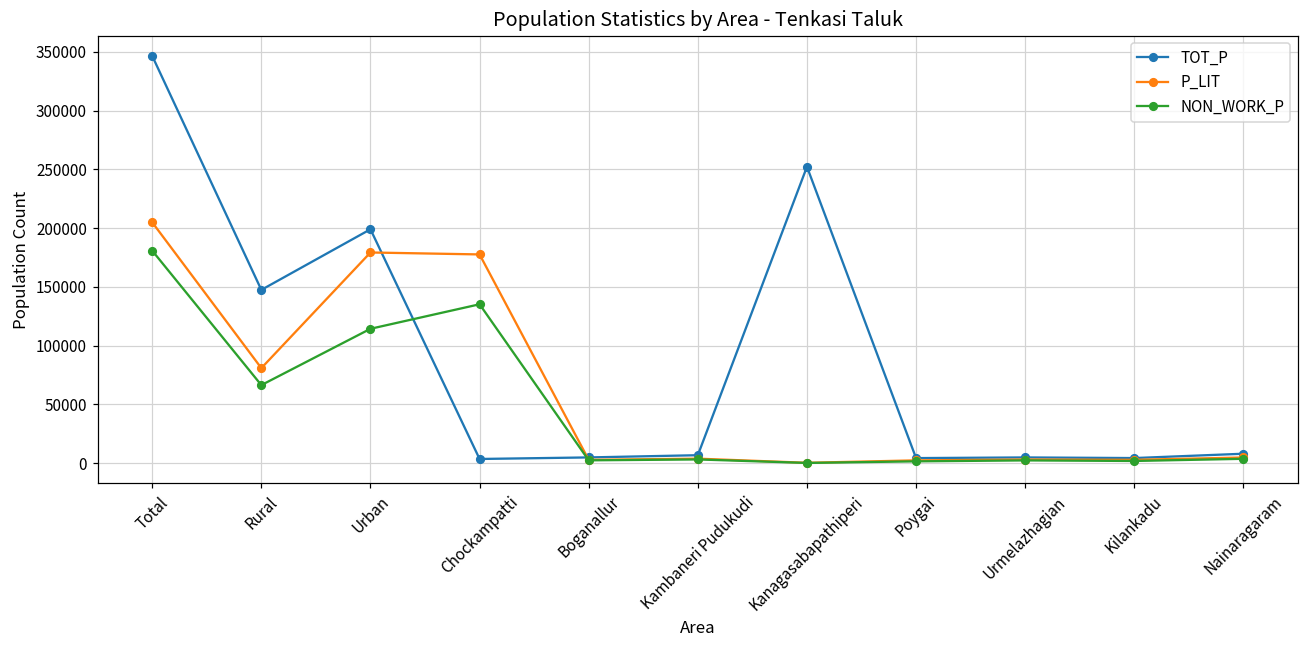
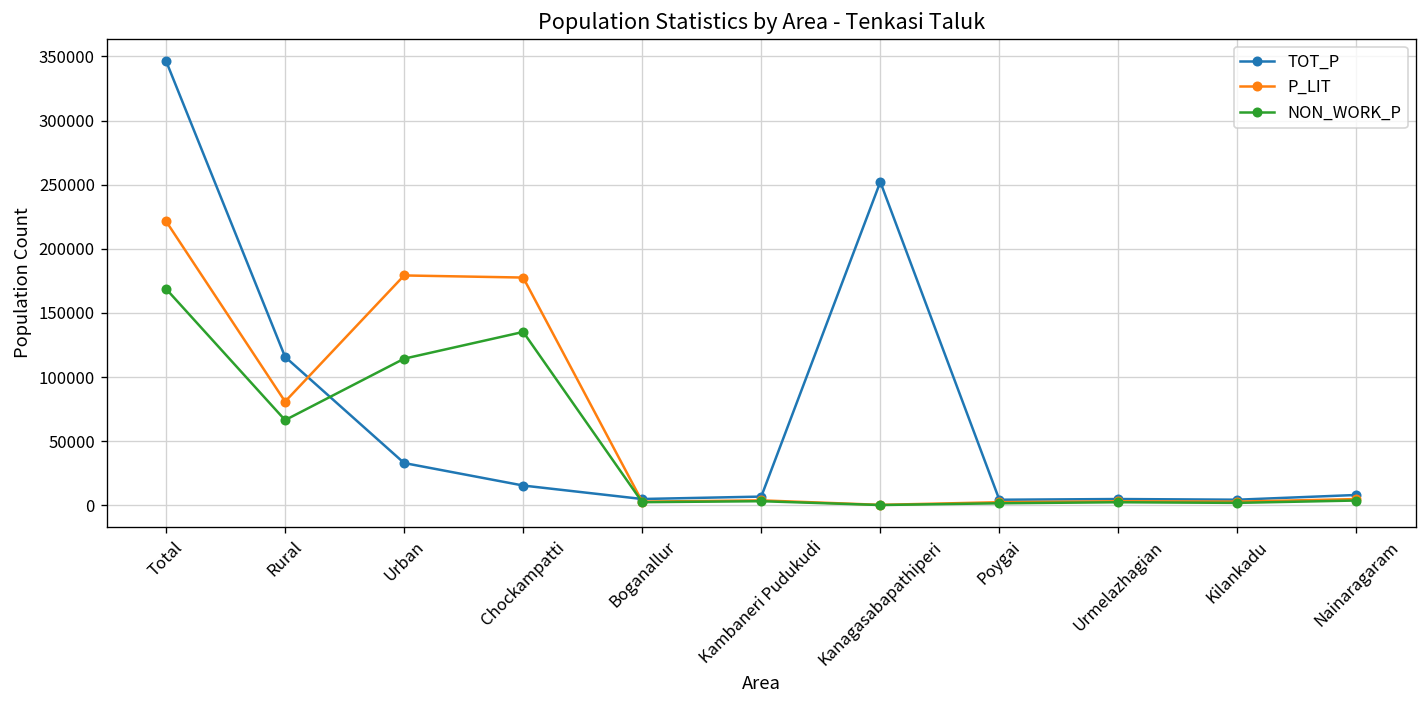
P_LIT, Total: 205000 -> 222000
NON_WORK_P, Total: 181000 -> 169000
TOT_P, Rural: 147000 -> 116000
TOT_P, Urban: 199000 -> 33000
TOT_P, Chockampatti: 4000 -> 15000
